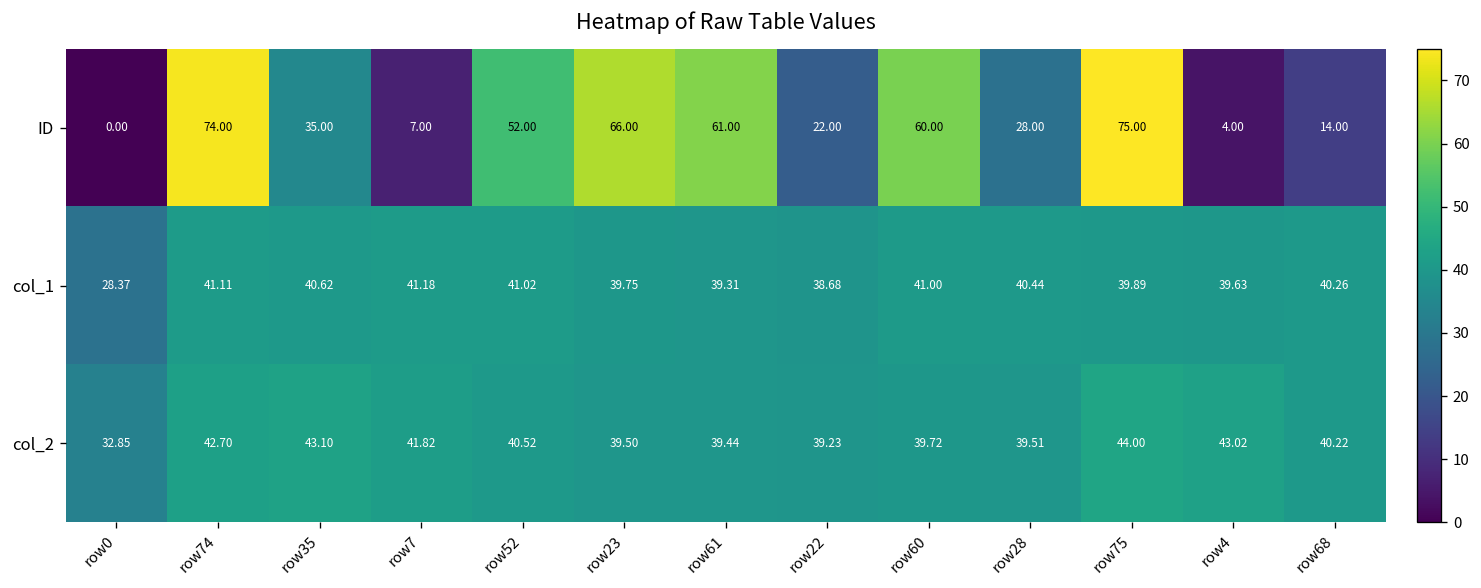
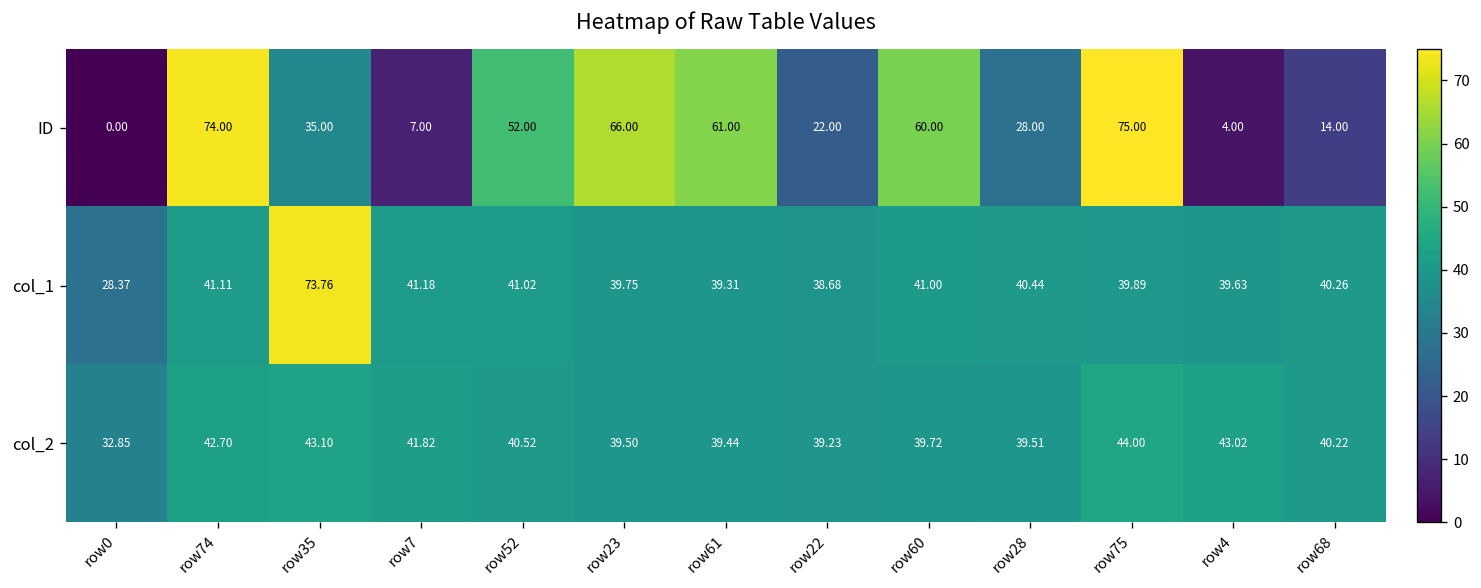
col_1, row35: 40.62 -> 73.76
